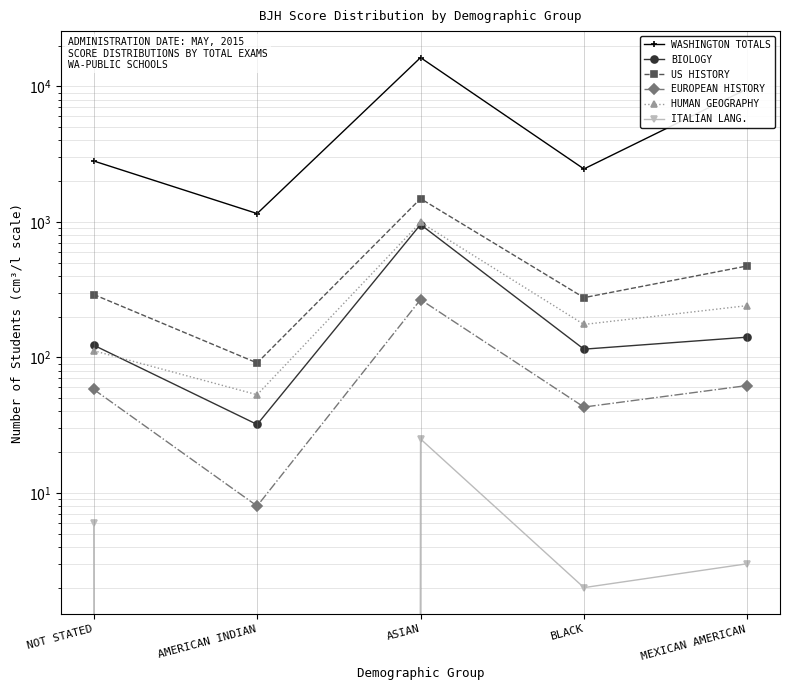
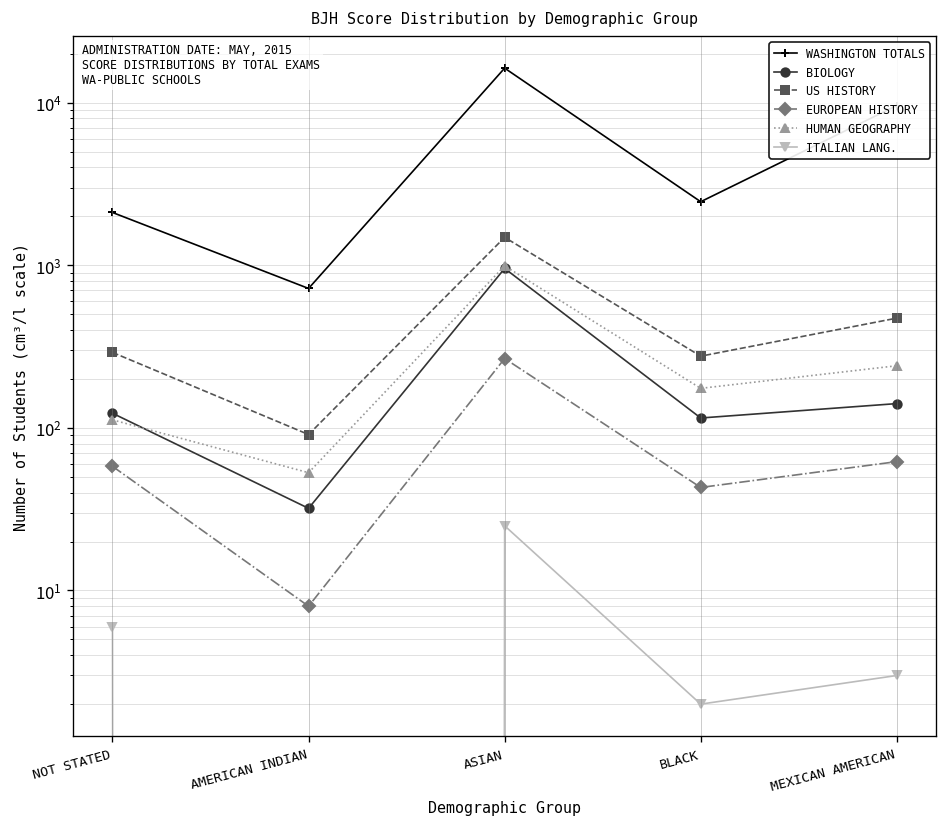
WASHINGTON TOTALS, NOT STATED: 2800 -> 2100
WASHINGTON TOTALS, AMERICAN INDIAN: 1200 -> 700
